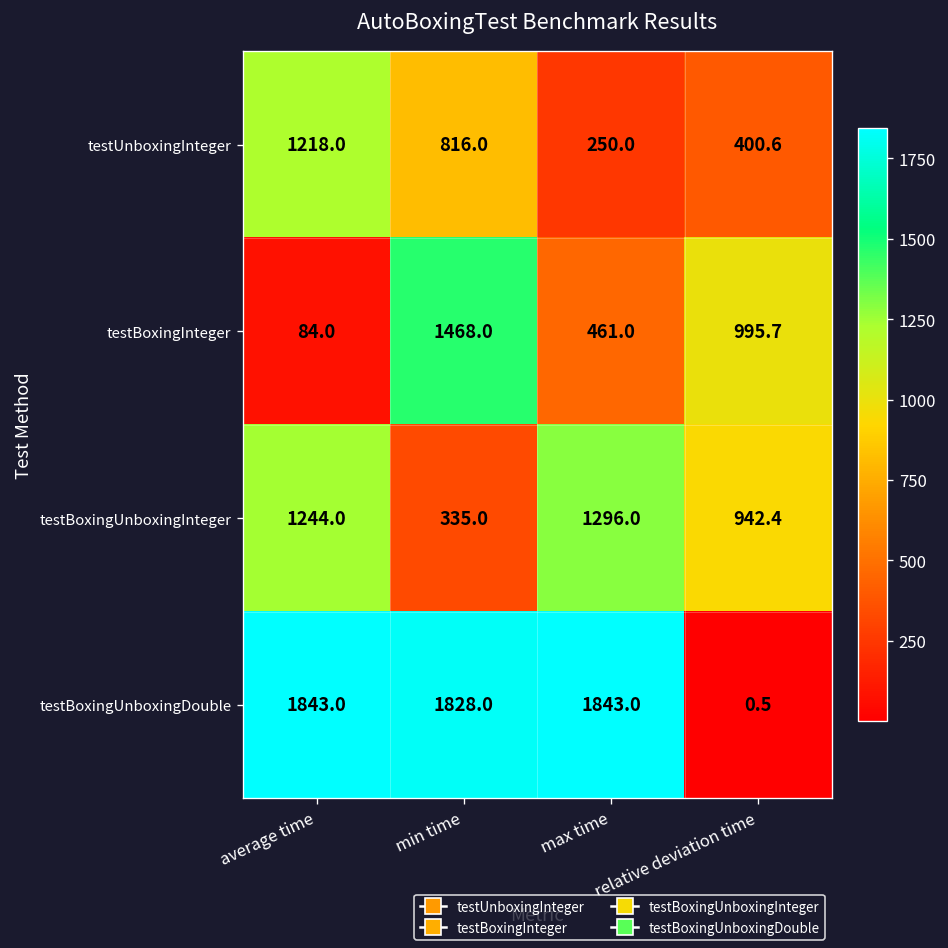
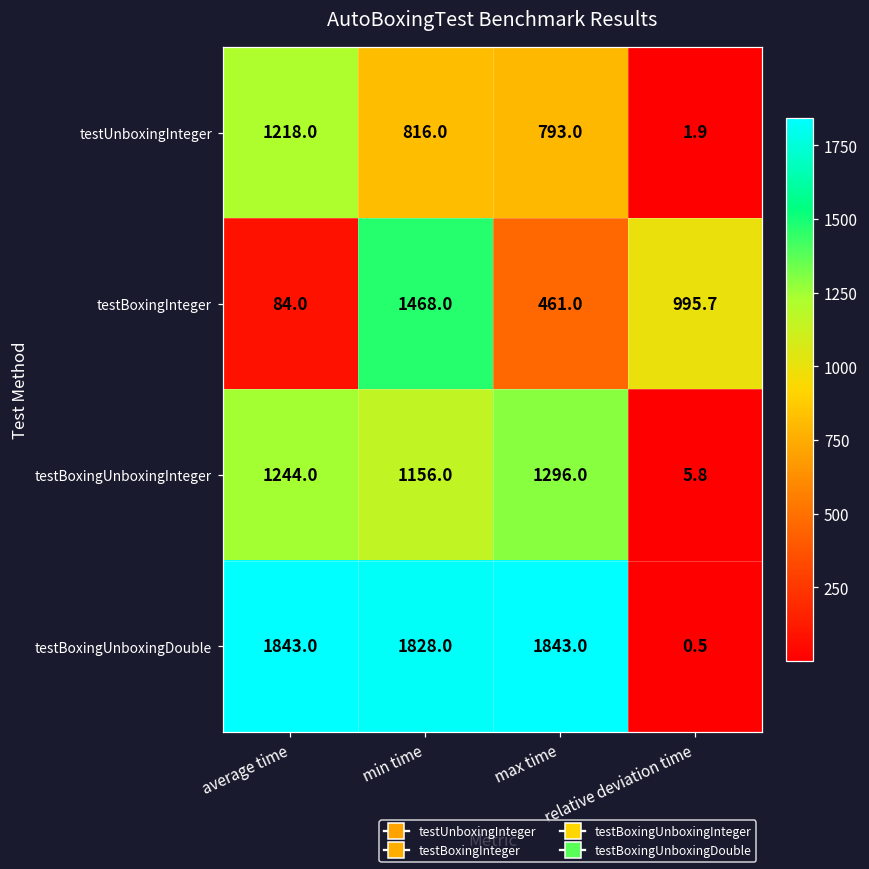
testUnboxingInteger, max time: 250.0 -> 793.0
testUnboxingInteger, relative deviation time: 400.6 -> 1.9
testBoxingUnboxingInteger, min time: 335.0 -> 1156.0
testBoxingUnboxingInteger, relative deviation time: 942.4 -> 5.8
